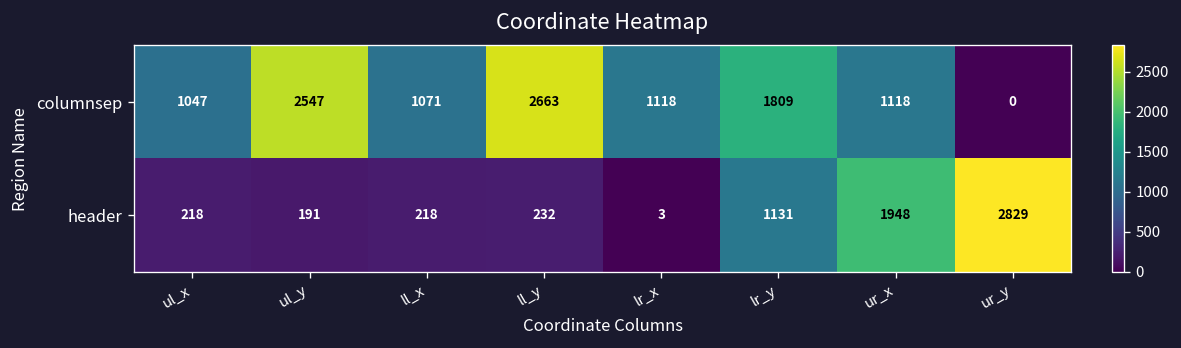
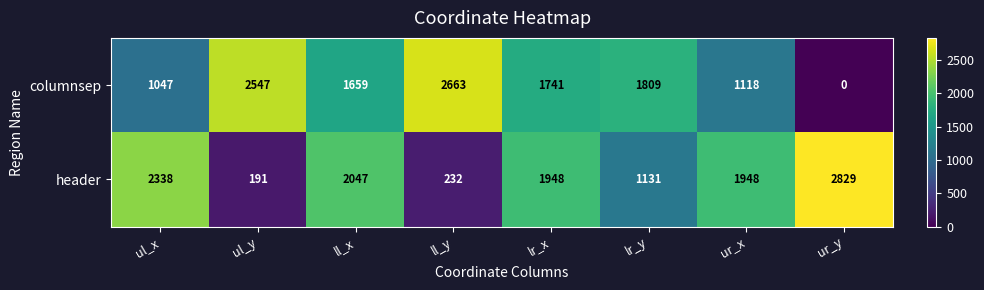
columnsep, ll_x: 1071 -> 1659
columnsep, lr_x: 1118 -> 1741
header, ul_x: 218 -> 2338
header, ll_x: 218 -> 2047
header, lr_x: 3 -> 1948
